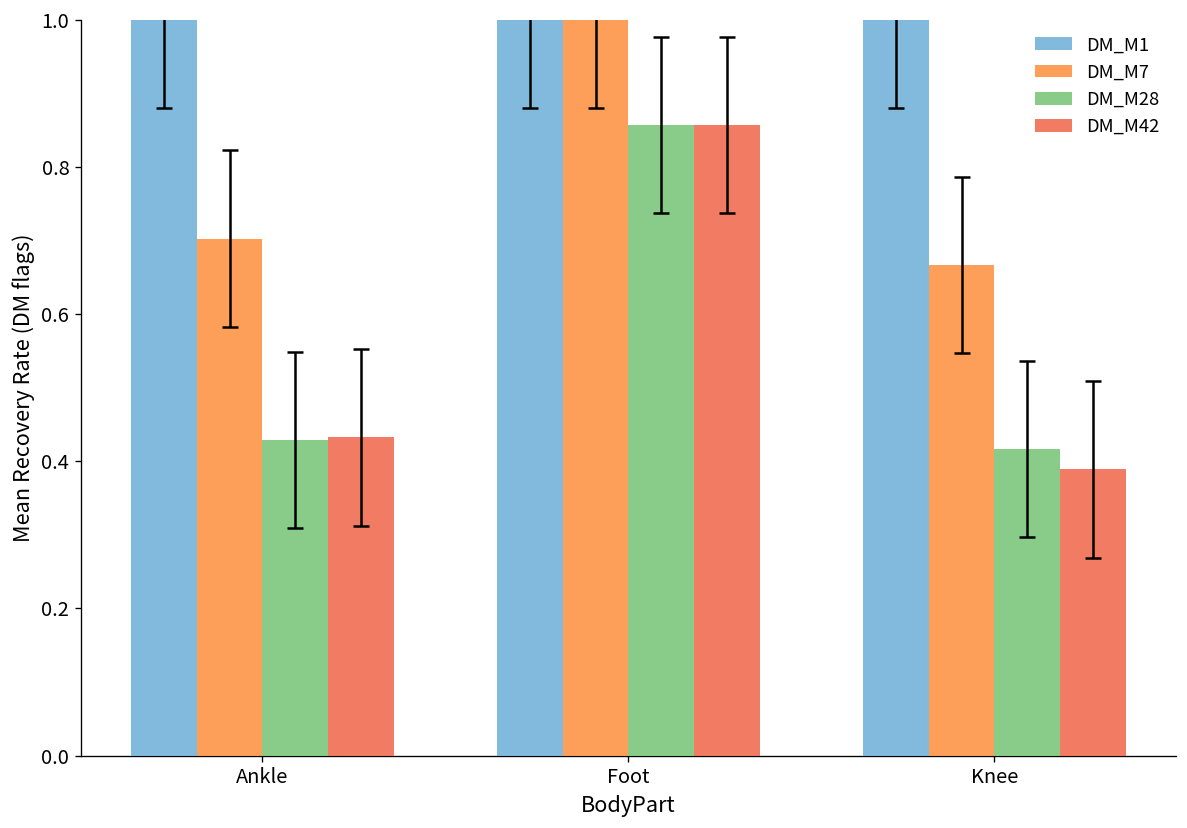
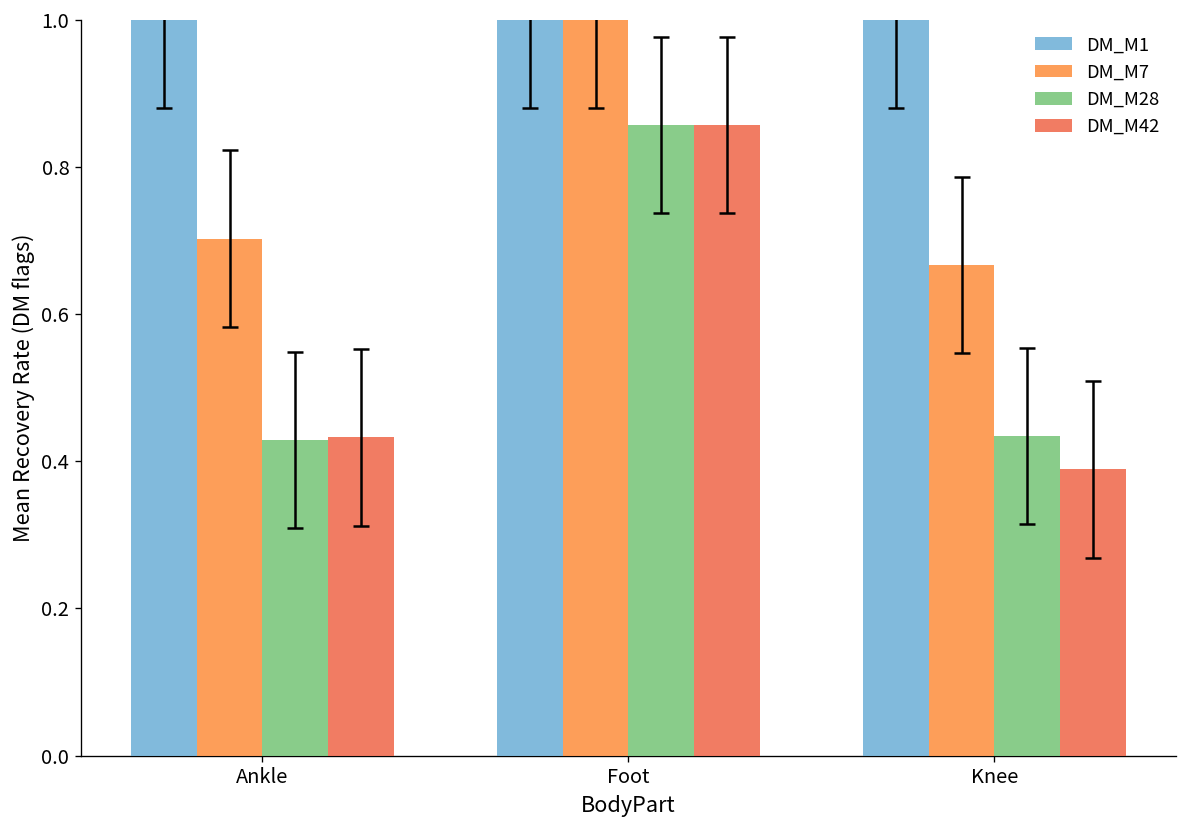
DM_M28, Knee: 0.42 -> 0.43
